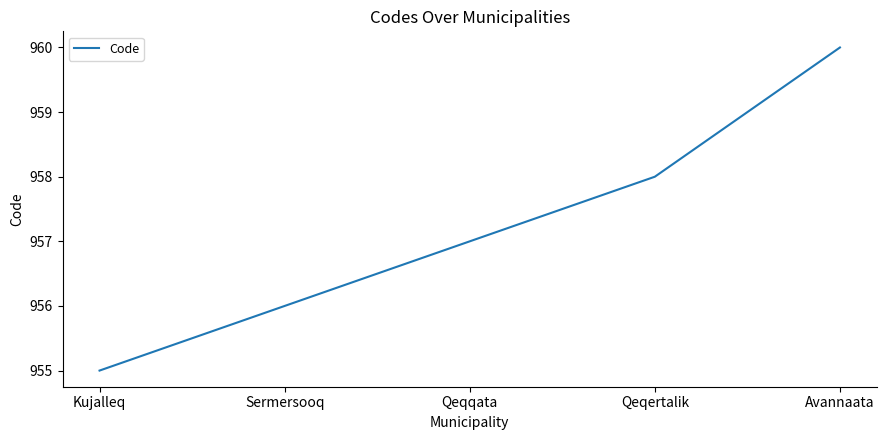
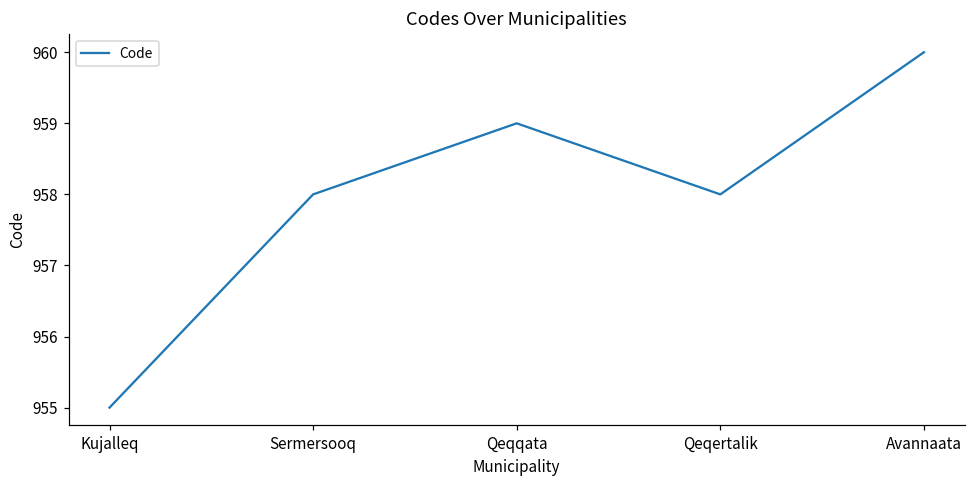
Sermersooq: 956 -> 958
Qeqqata: 957 -> 959
